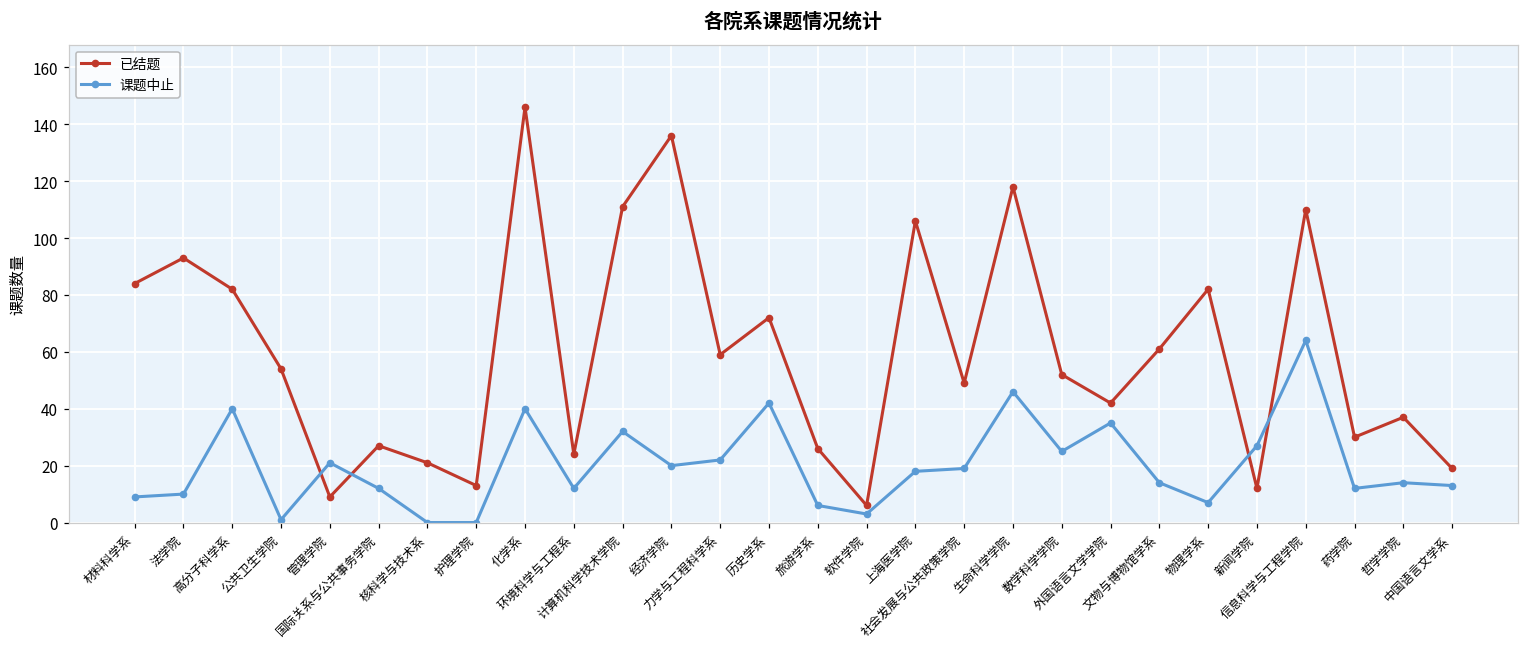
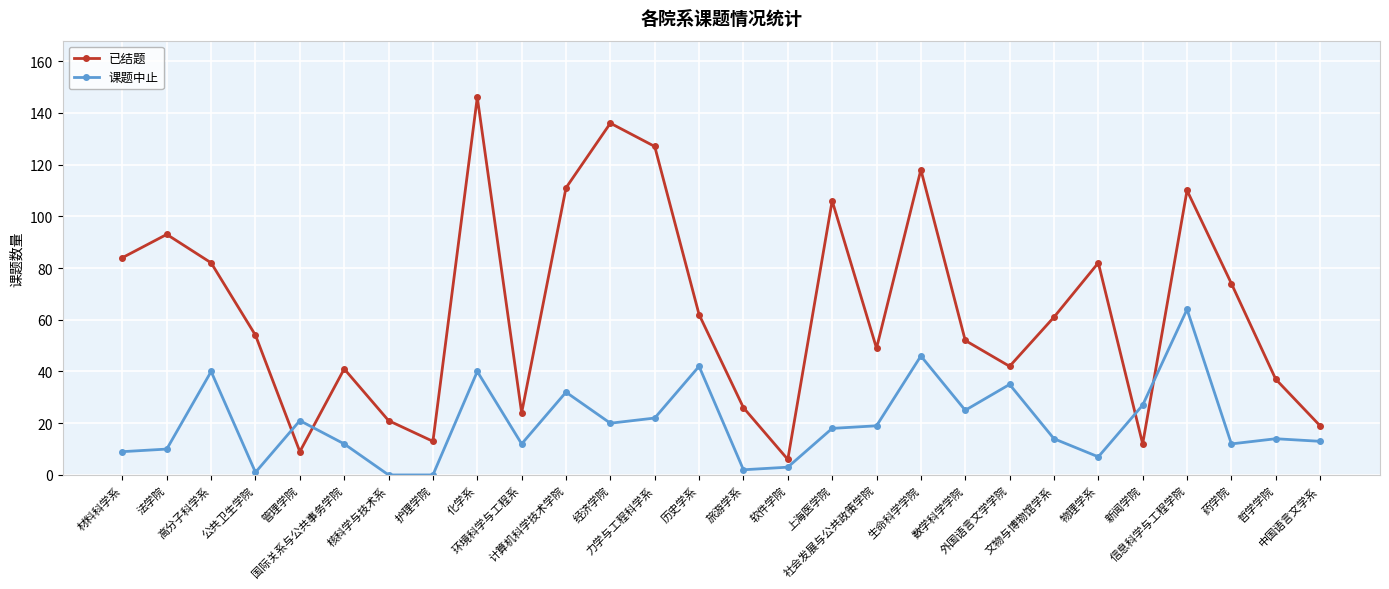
已结题, 国际关系与公共事务学院: 27 -> 41
已结题, 力学与工程科学系: 59 -> 127
已结题, 历史学系: 72 -> 62
课题中止, 旅游学系: 6 -> 2
已结题, 药学院: 30 -> 74
